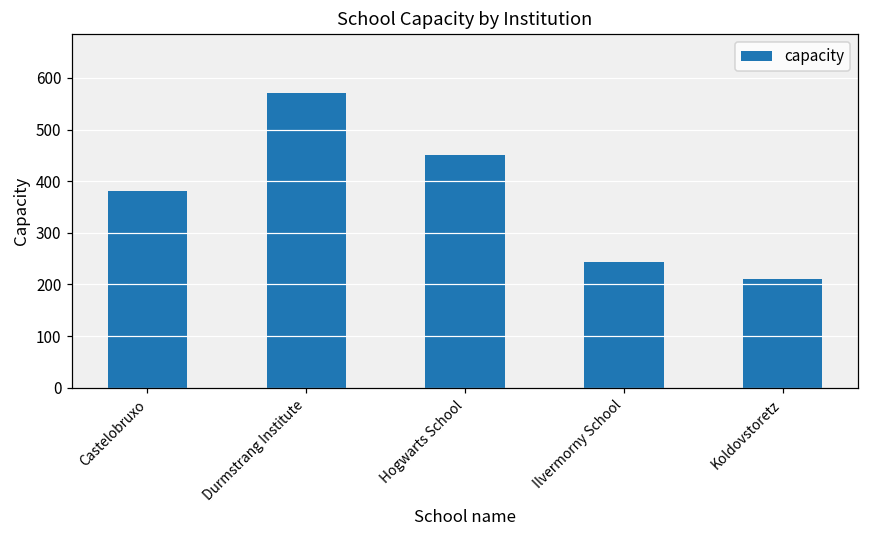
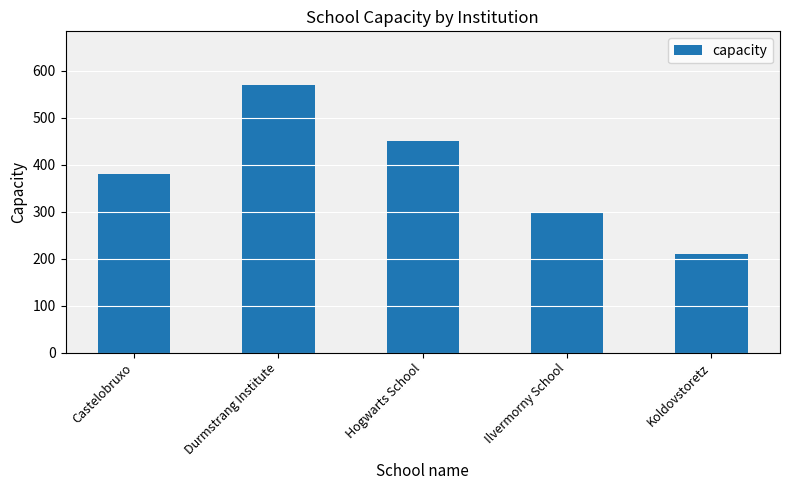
Ilvermorny School: 240 -> 300
